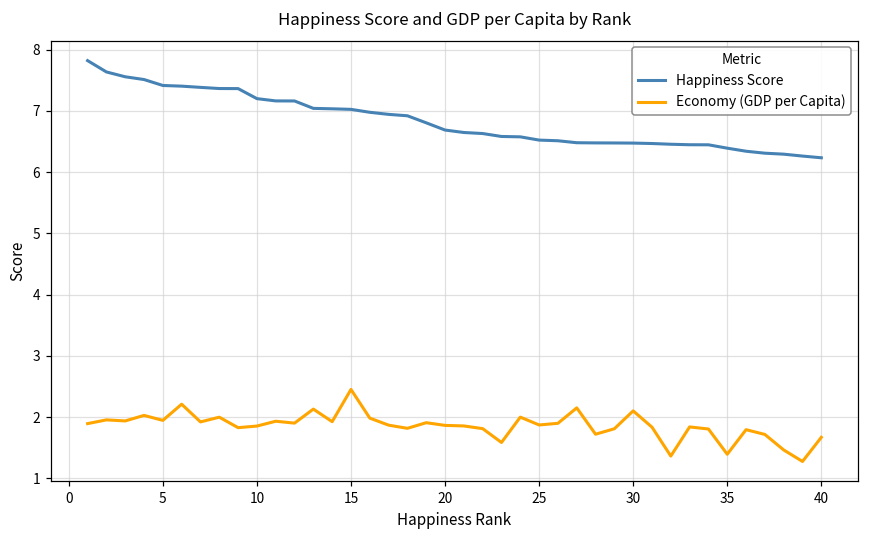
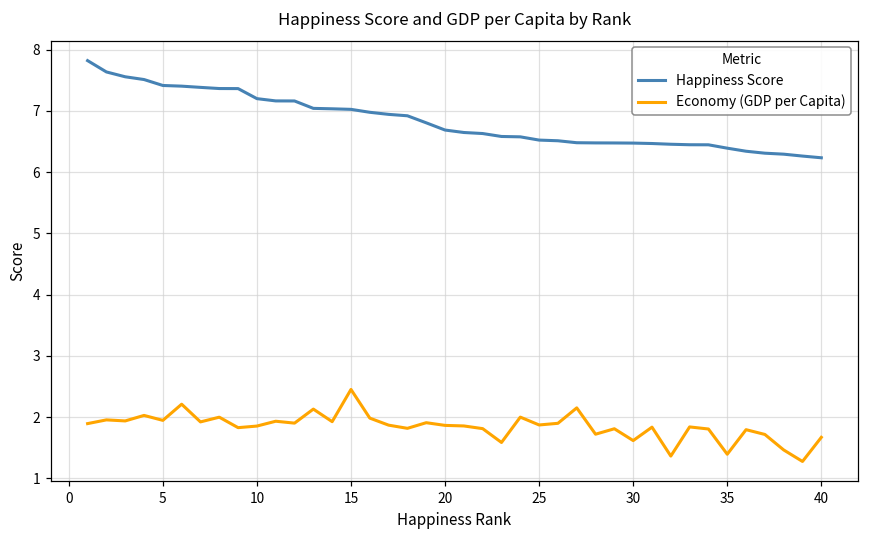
Economy (GDP per Capita), 30: 2.1 -> 1.6
